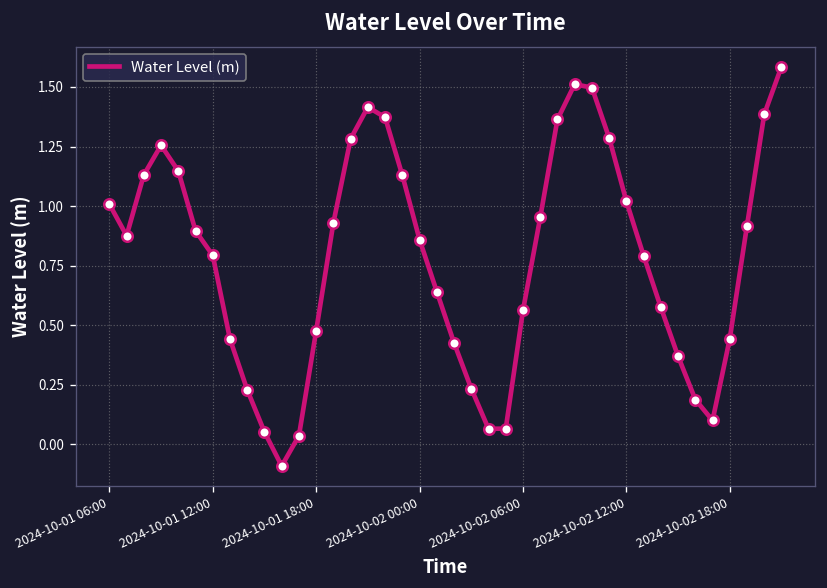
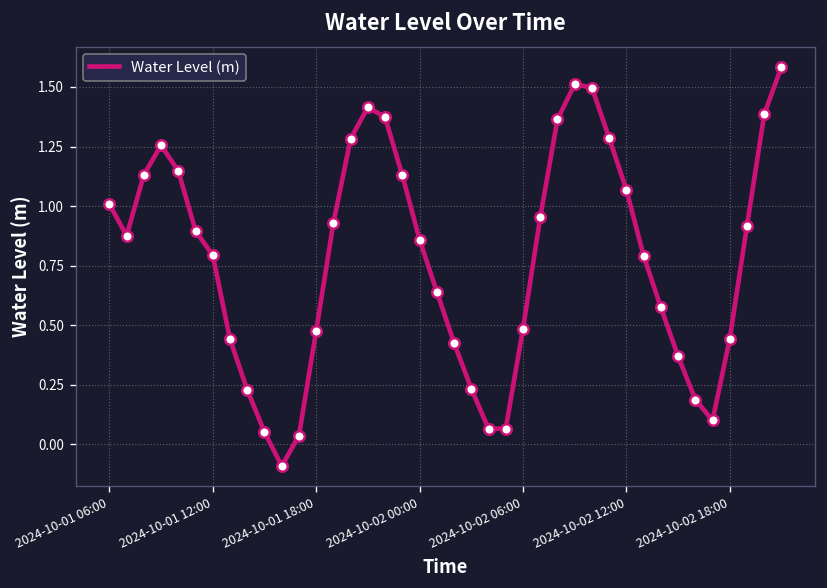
2024-10-02 06:00: 0.56 -> 0.49
2024-10-02 12:00: 1.02 -> 1.07
